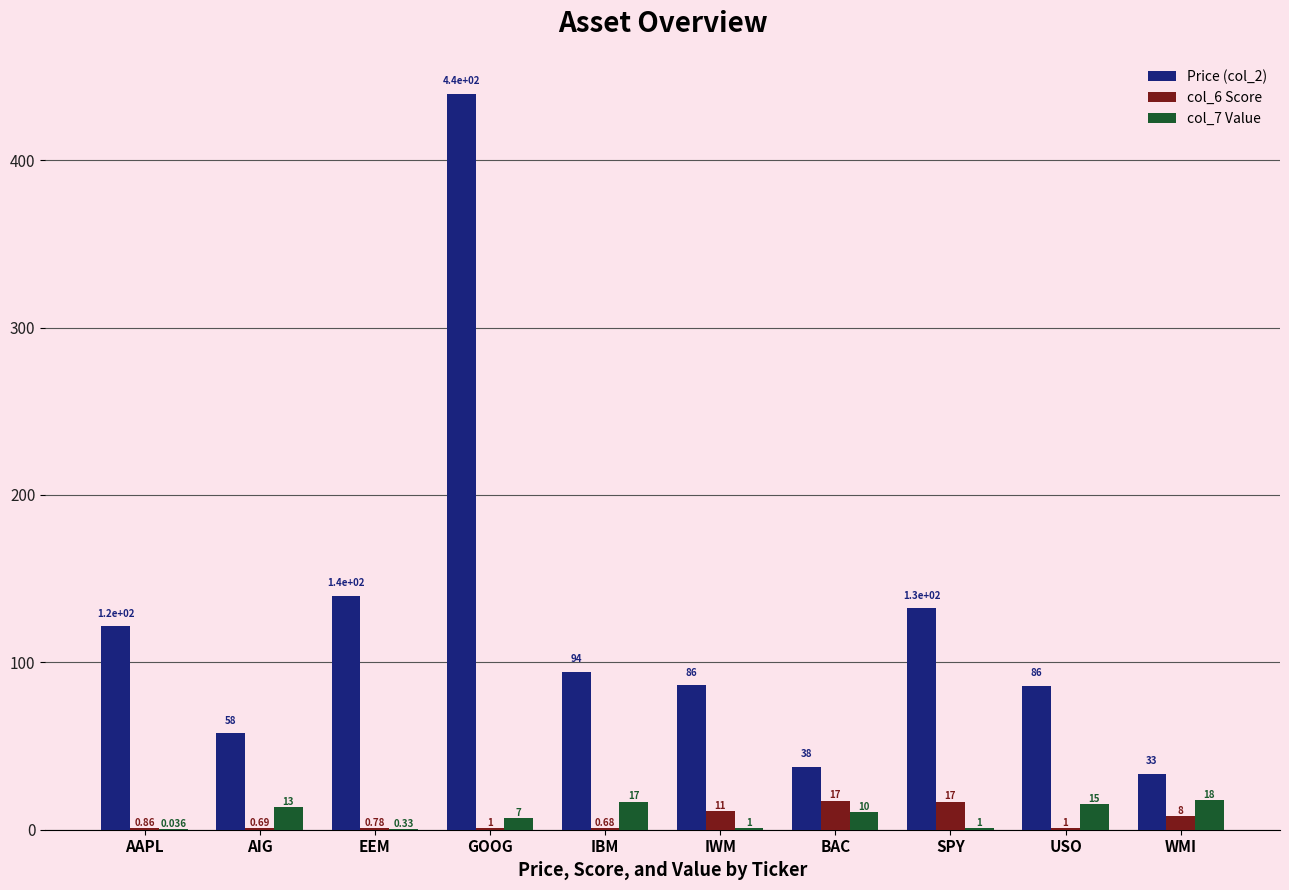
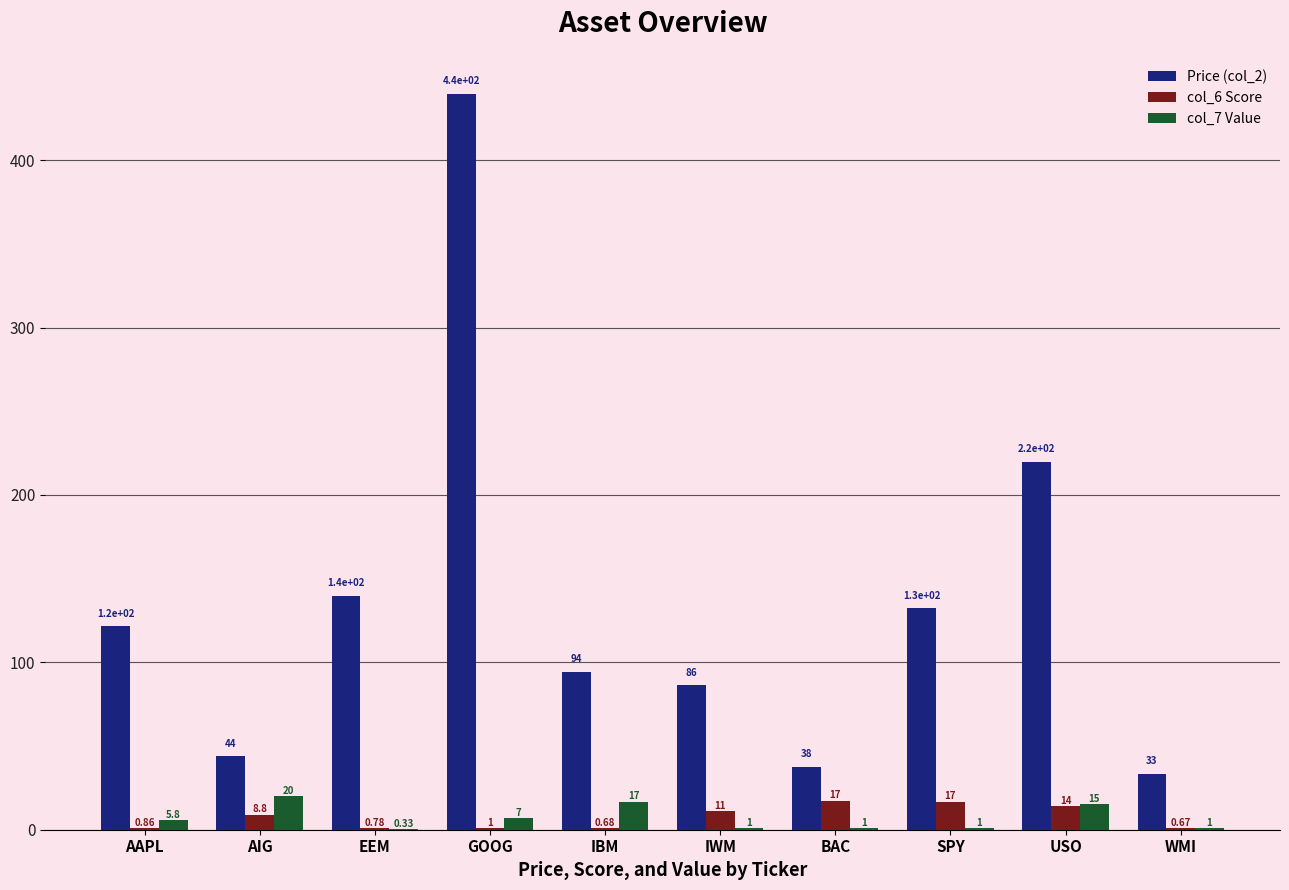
col_7 Value, AAPL: 0.036 -> 5.8
Price (col_2), AIG: 58 -> 44
col_6 Score, AIG: 0.69 -> 8.8
col_7 Value, AIG: 13 -> 20
col_7 Value, BAC: 10 -> 1
Price (col_2), USO: 86 -> 2.2e+02
col_6 Score, USO: 1 -> 14
col_6 Score, WMI: 8 -> 0.67
col_7 Value, WMI: 18 -> 1
